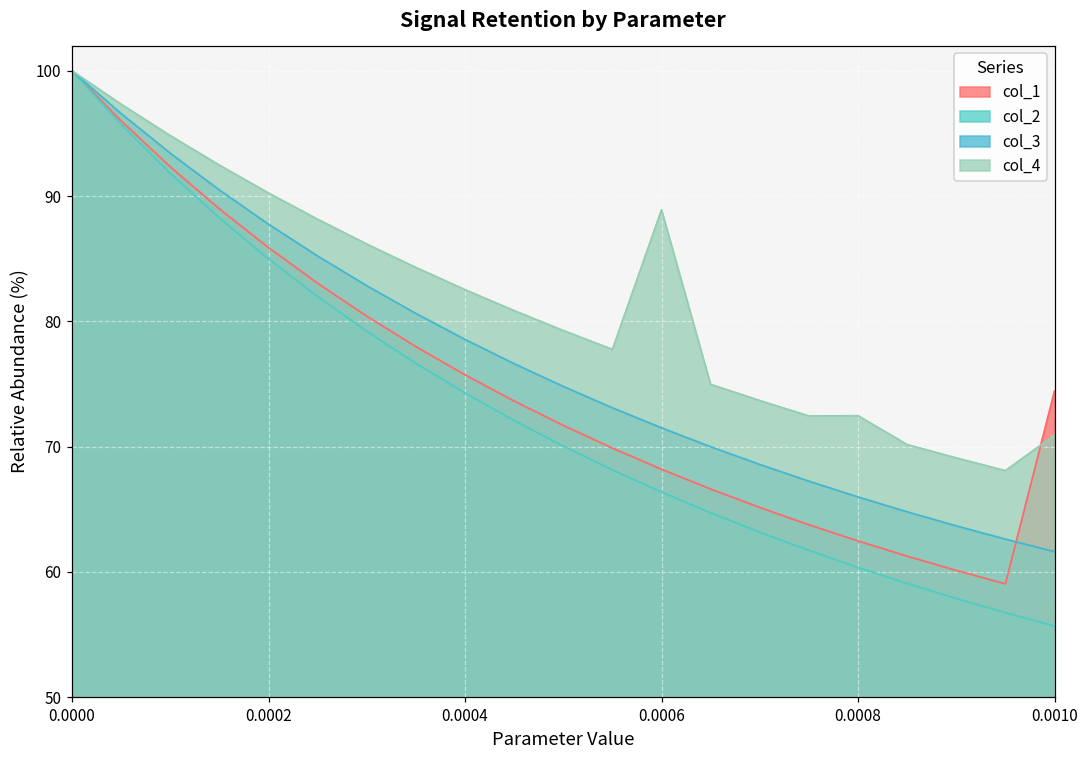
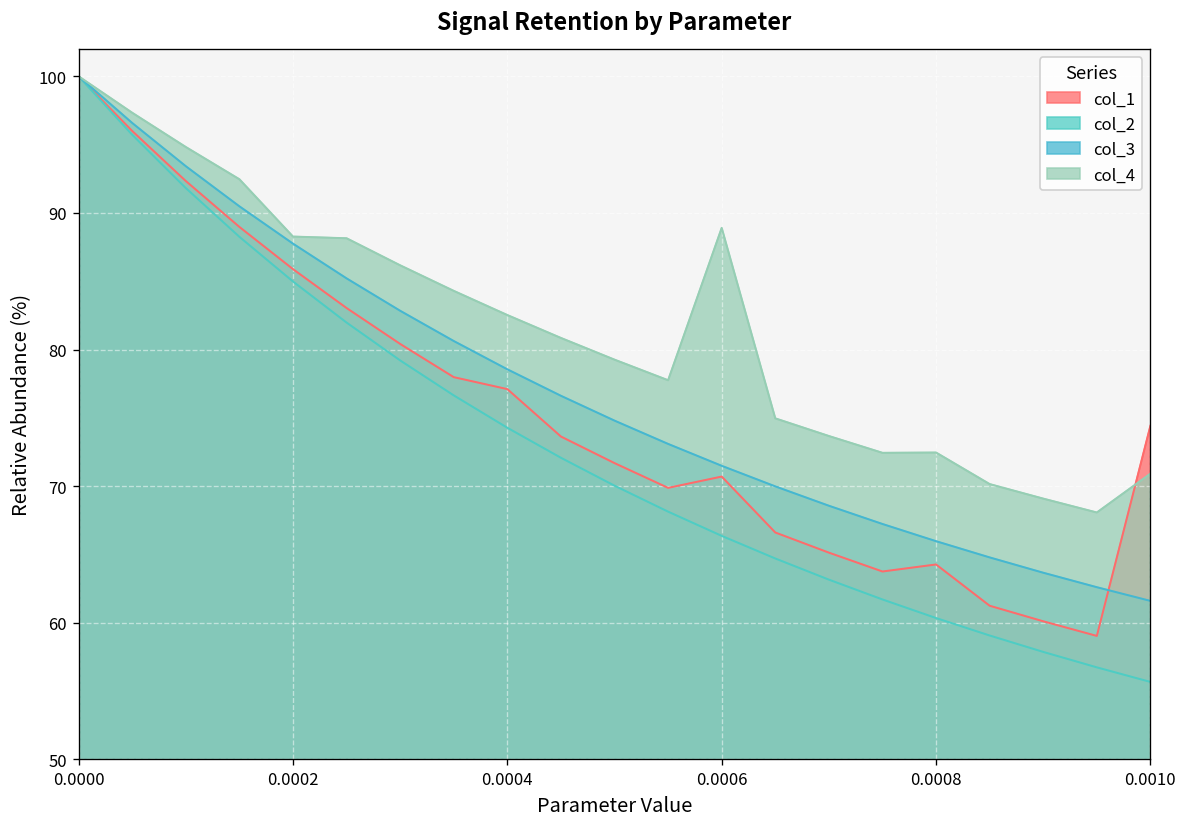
col_4, 0.0002: 90.2 -> 88.3
col_1, 0.0004: 75.7 -> 77.1
col_1, 0.0006: 68.2 -> 70.7
col_1, 0.0008: 62.5 -> 64.3
